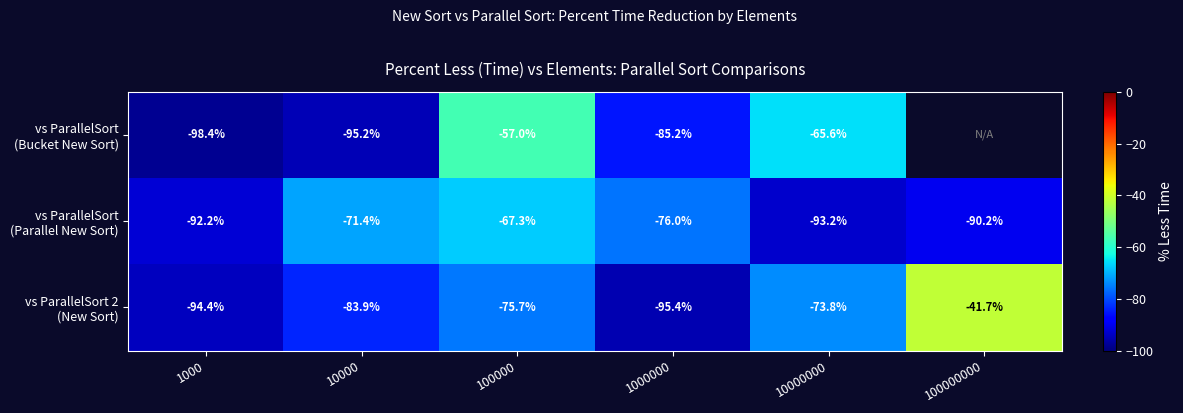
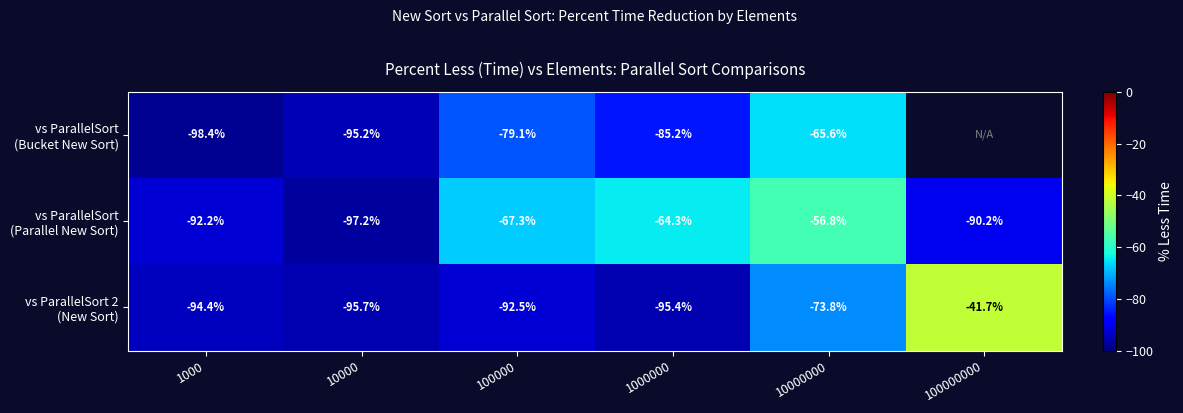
vs ParallelSort (Bucket New Sort), 100000: -57.0% -> -79.1%
vs ParallelSort (Parallel New Sort), 10000: -71.4% -> -97.2%
vs ParallelSort (Parallel New Sort), 1000000: -76.0% -> -64.3%
vs ParallelSort (Parallel New Sort), 10000000: -93.2% -> -56.8%
vs ParallelSort 2 (New Sort), 10000: -83.9% -> -95.7%
vs ParallelSort 2 (New Sort), 100000: -75.7% -> -92.5%
